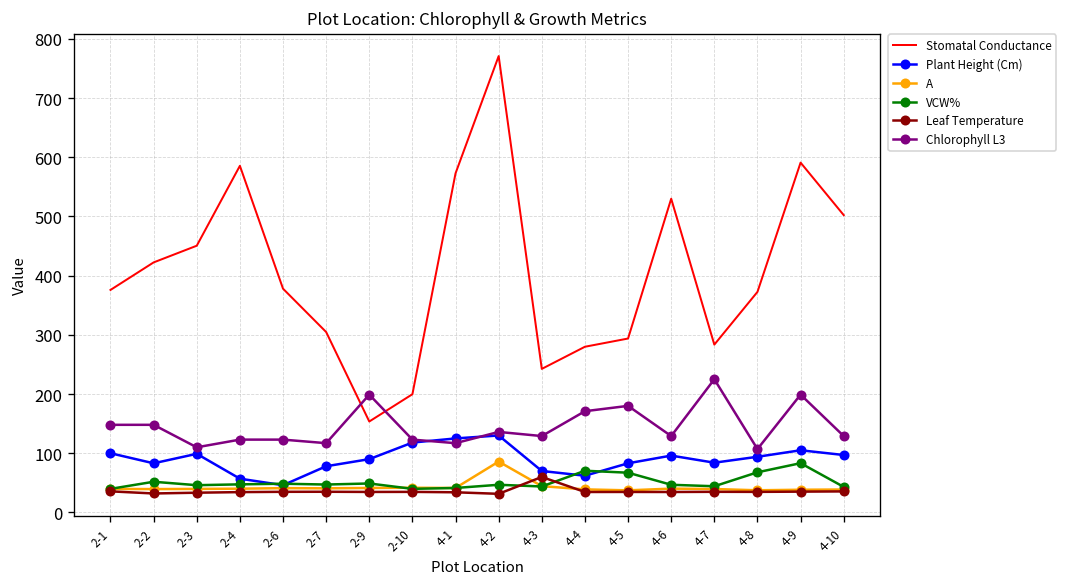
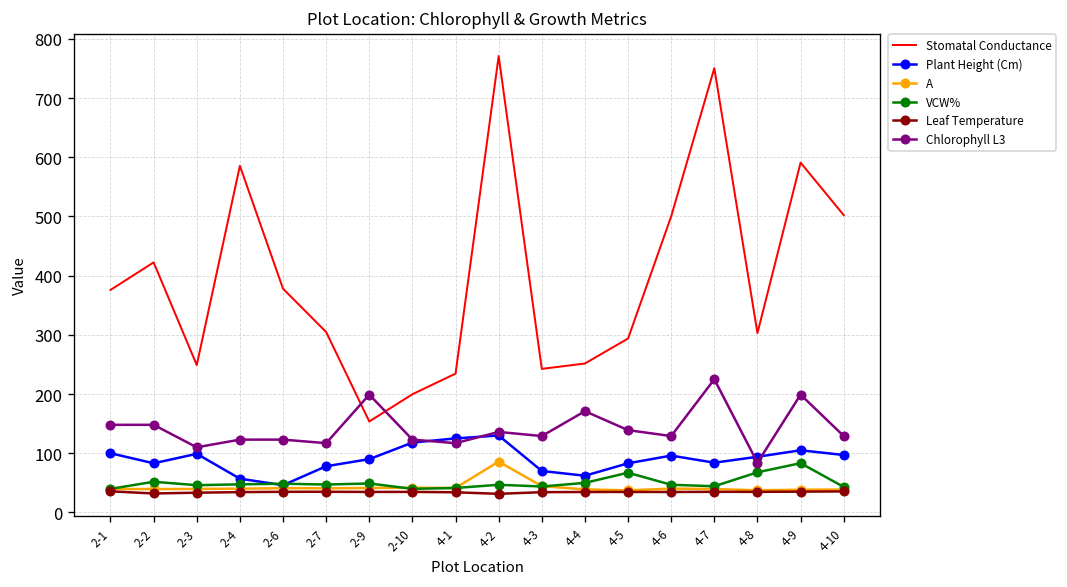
Stomatal Conductance, 2-3: 450 -> 250
Stomatal Conductance, 4-1: 570 -> 230
Leaf Temperature, 4-3: 60 -> 30
Stomatal Conductance, 4-4: 280 -> 250
VCW%, 4-4: 70 -> 50
Chlorophyll L3, 4-5: 180 -> 140
Stomatal Conductance, 4-6: 530 -> 500
Stomatal Conductance, 4-7: 280 -> 750
Stomatal Conductance, 4-8: 370 -> 300
Chlorophyll L3, 4-8: 110 -> 80
